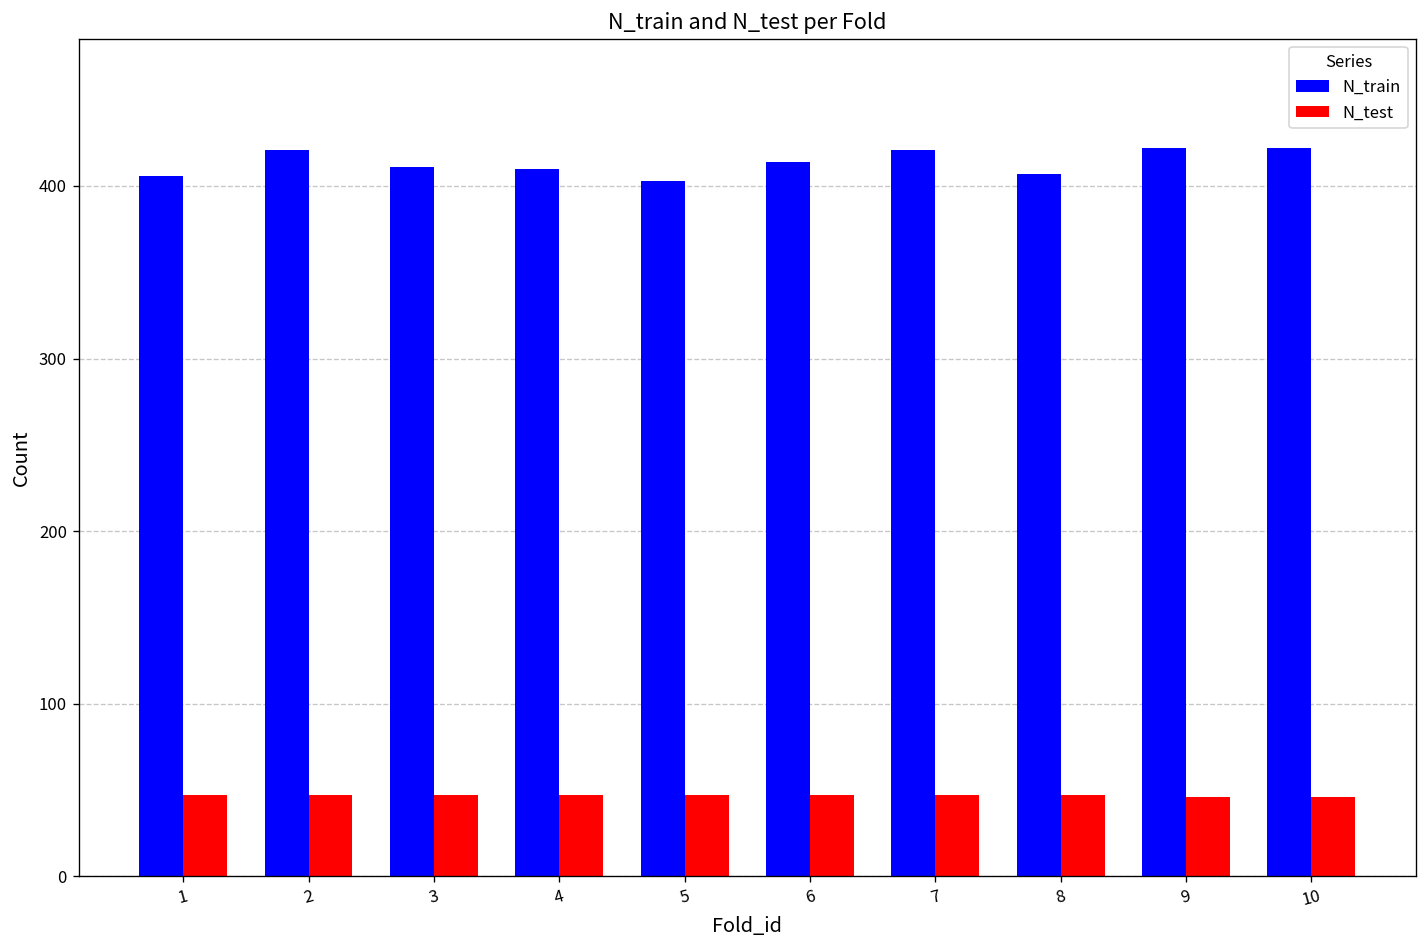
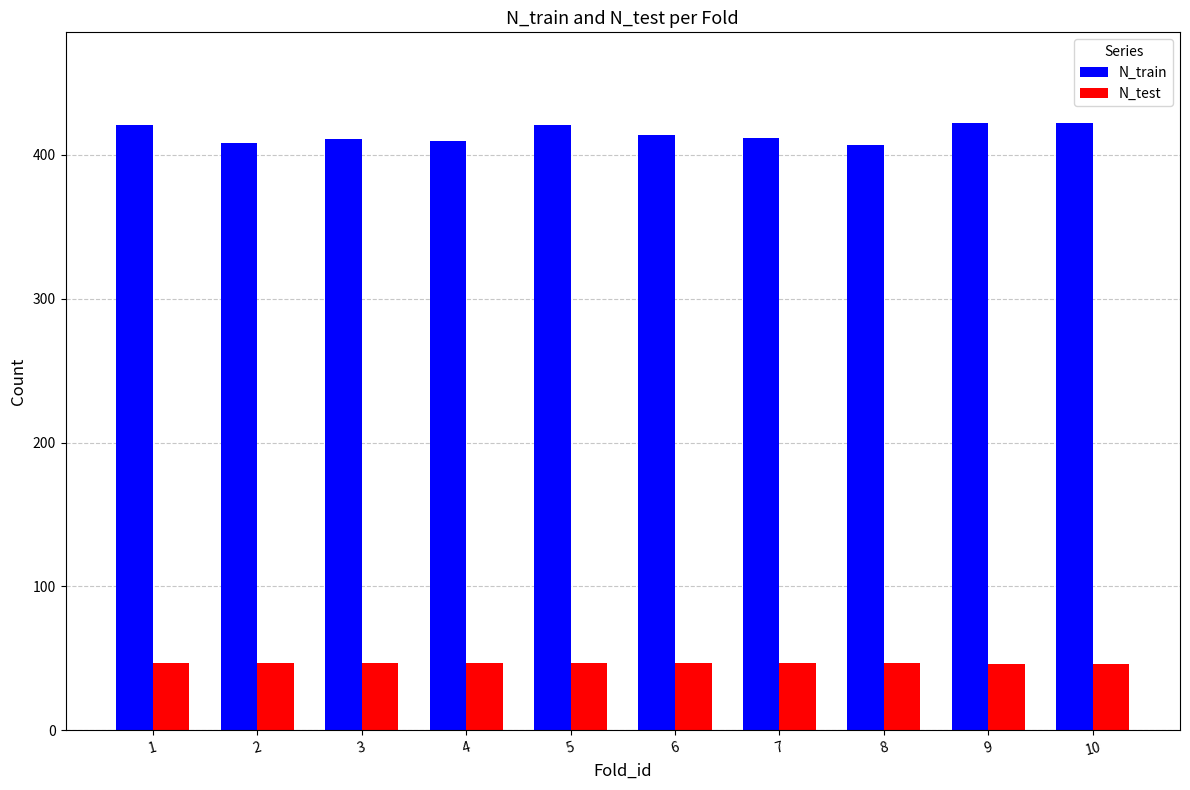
N_train, 1: 406 -> 421
N_train, 2: 421 -> 408
N_train, 5: 403 -> 421
N_train, 7: 421 -> 412
